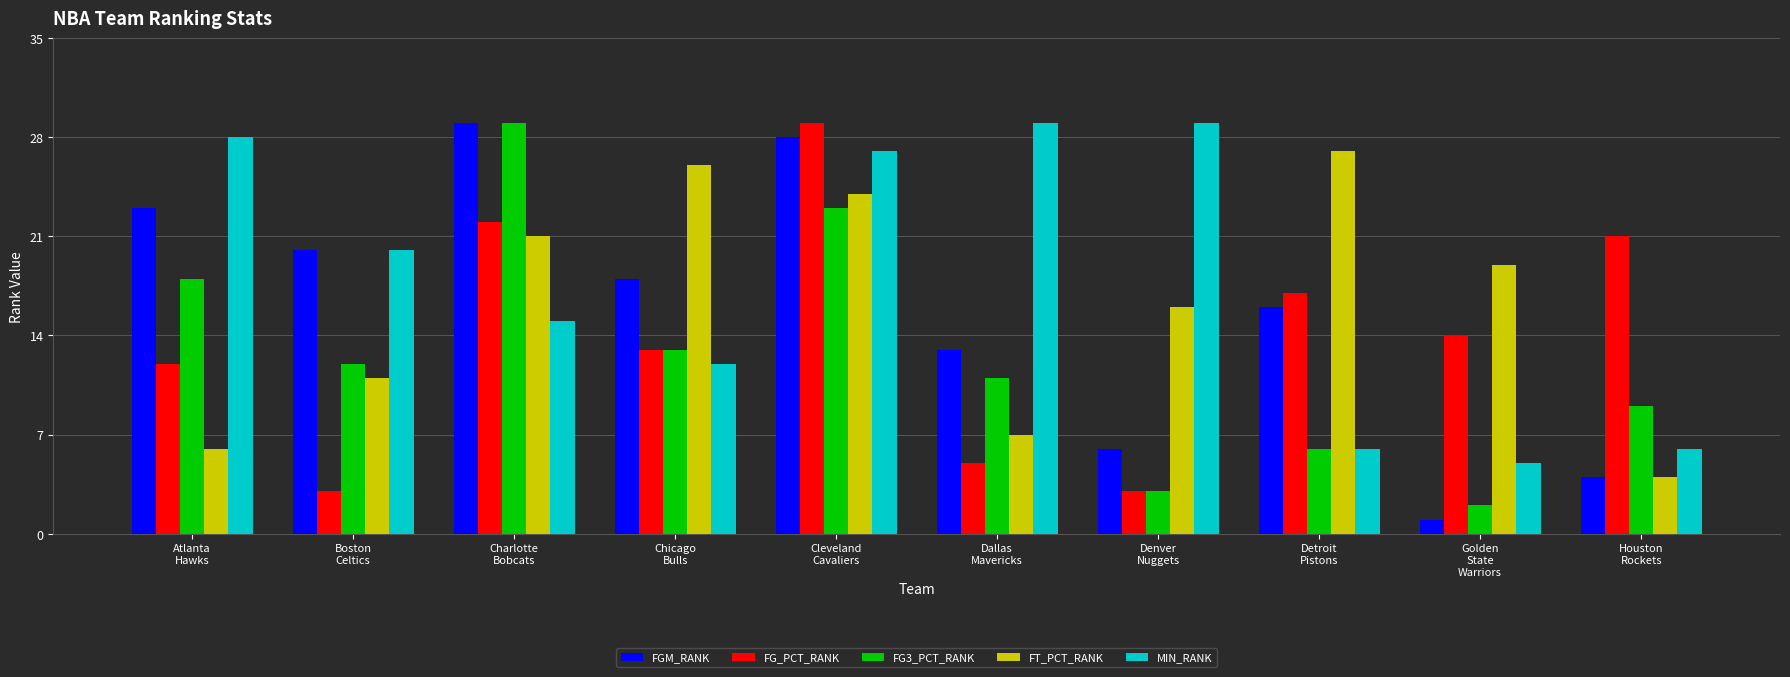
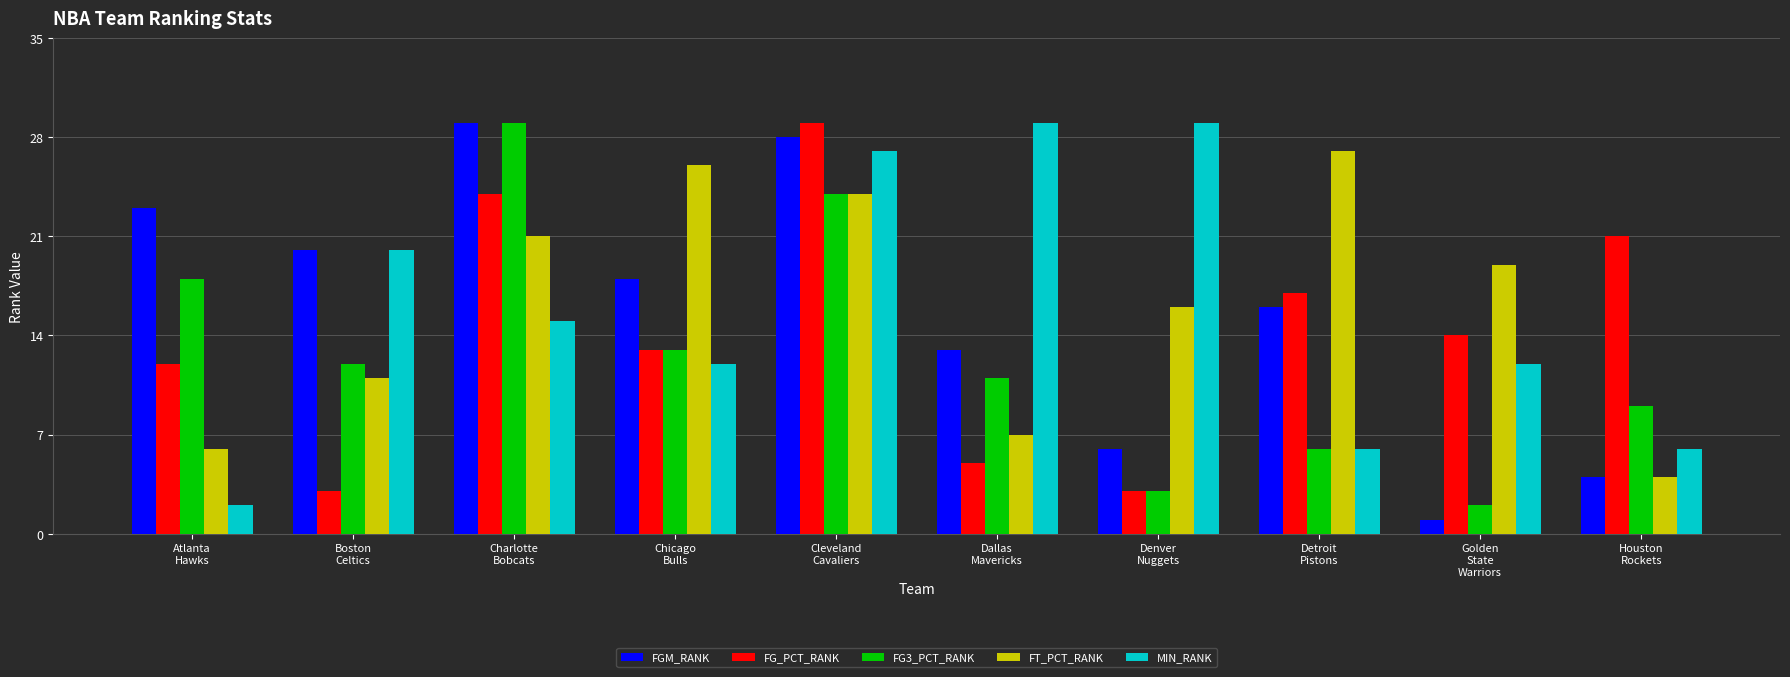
MIN_RANK, Atlanta Hawks: 28 -> 2
FG_PCT_RANK, Charlotte Bobcats: 22 -> 24
FG3_PCT_RANK, Cleveland Cavaliers: 23 -> 24
MIN_RANK, Golden State Warriors: 5 -> 12
